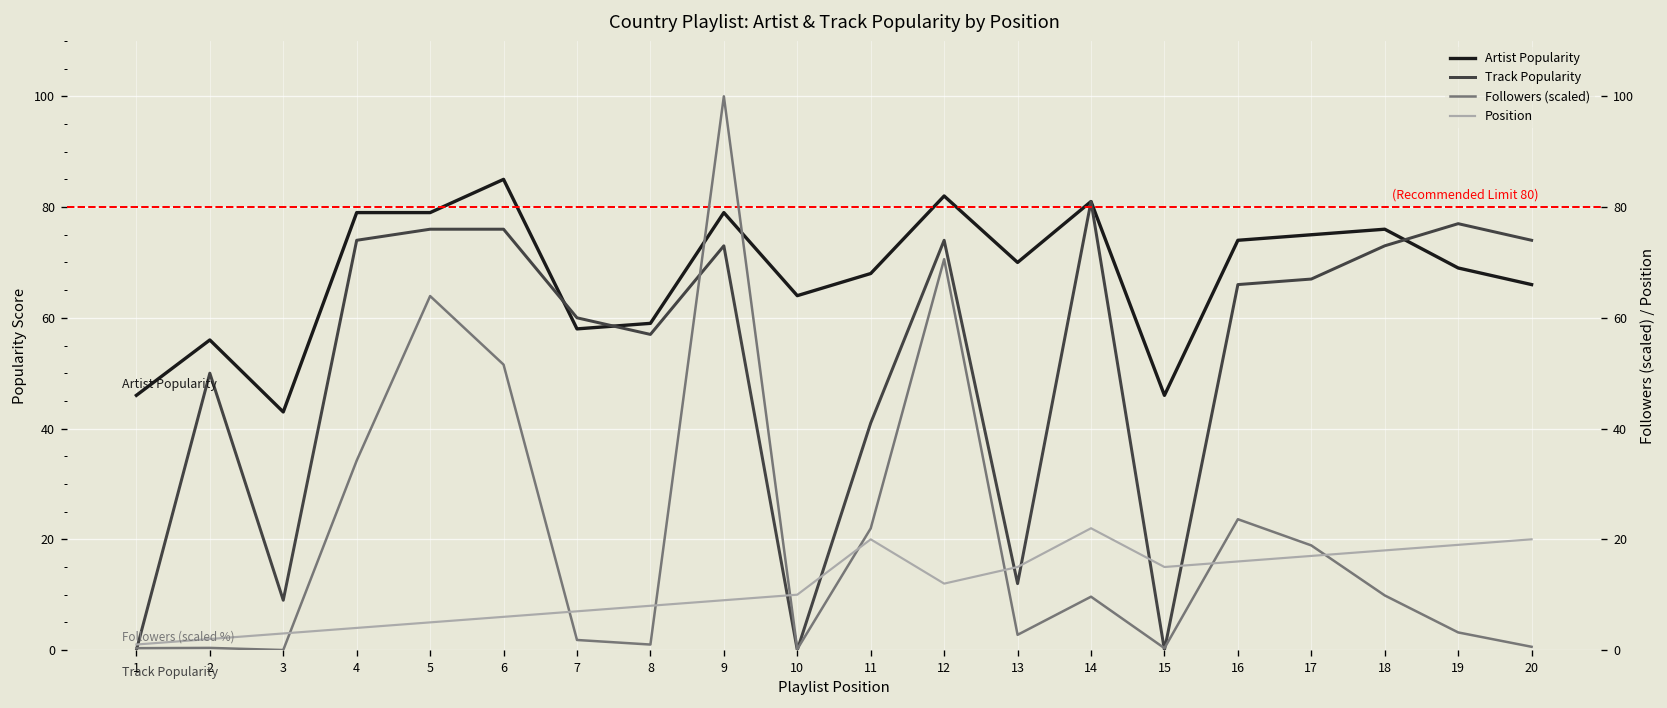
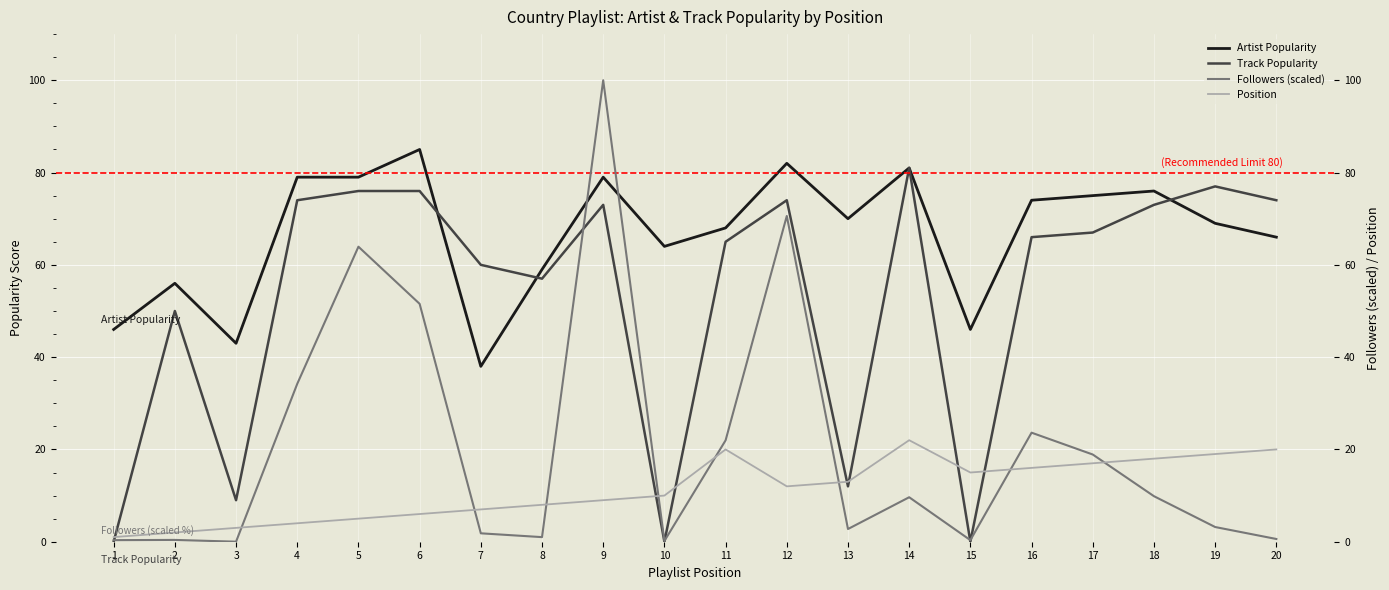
Artist Popularity, 7: 58 -> 38
Track Popularity, 11: 41 -> 65
Position, 13: 15 -> 13
